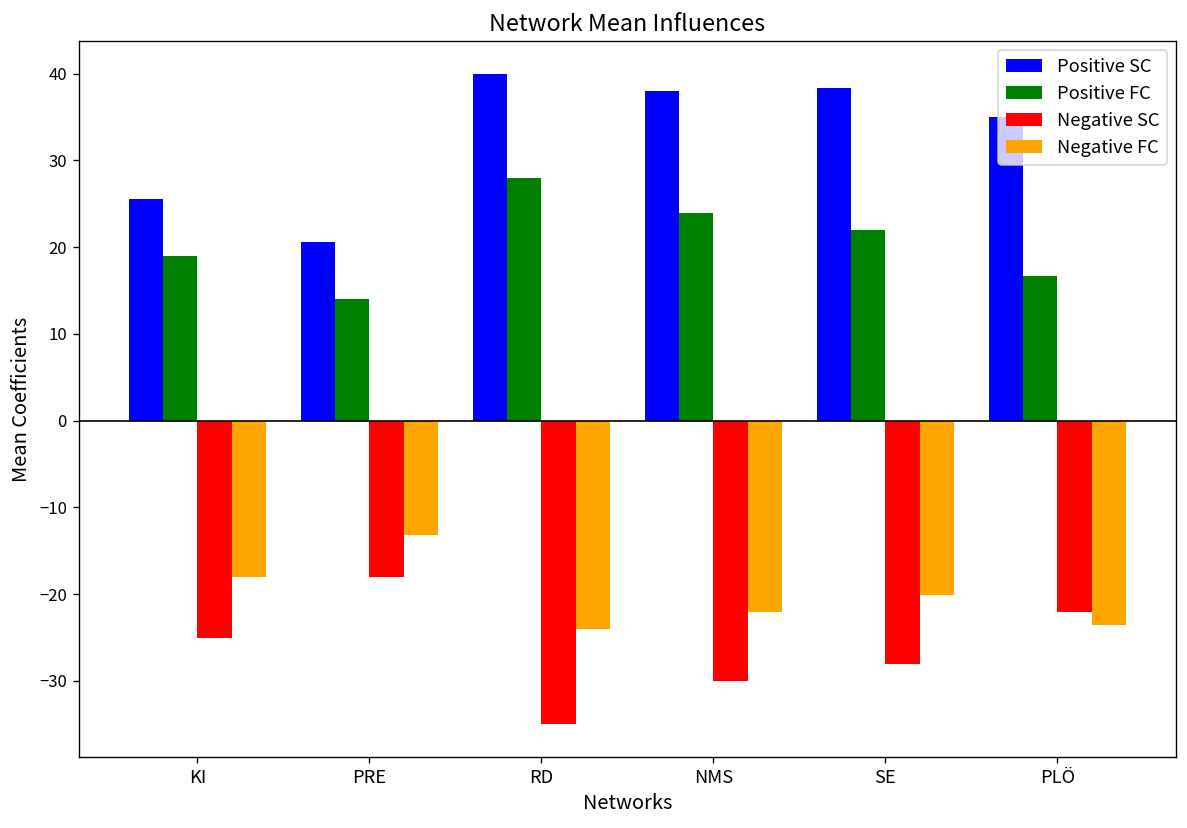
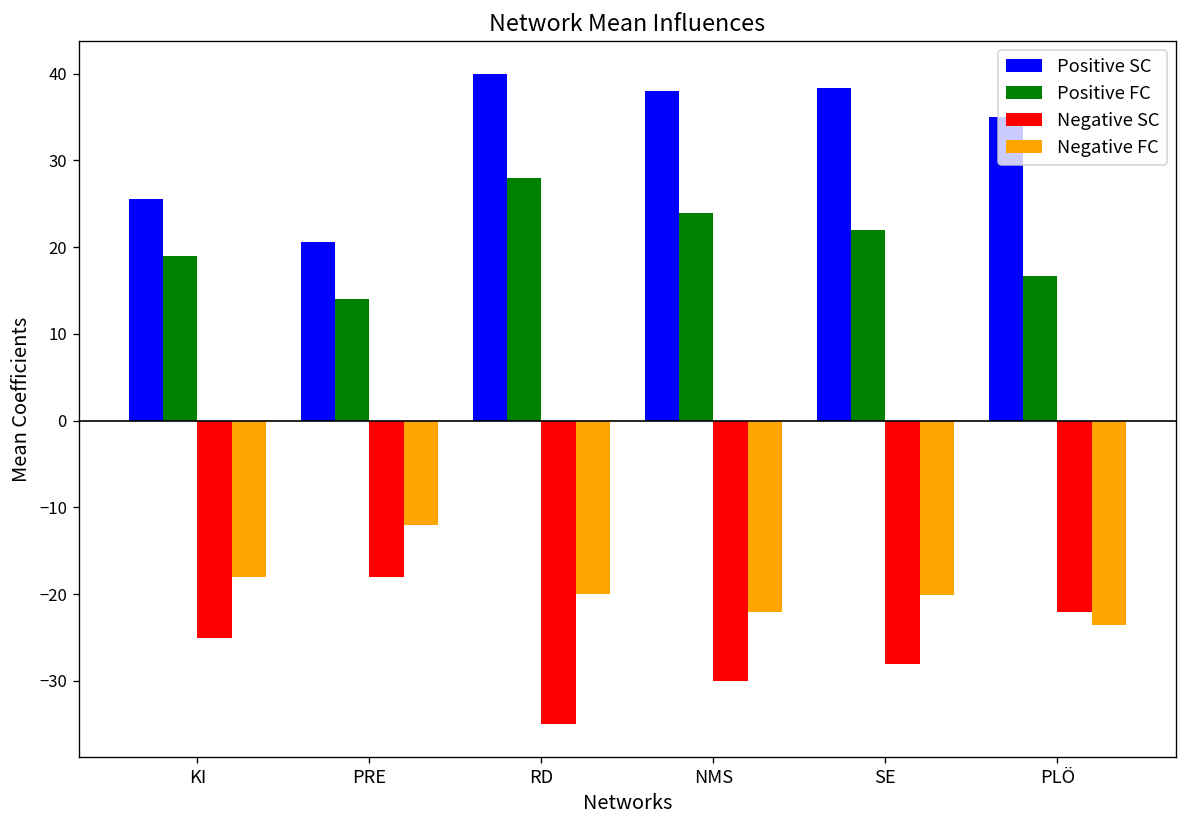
Negative FC, PRE: -13 -> -12
Negative FC, RD: -24 -> -20
